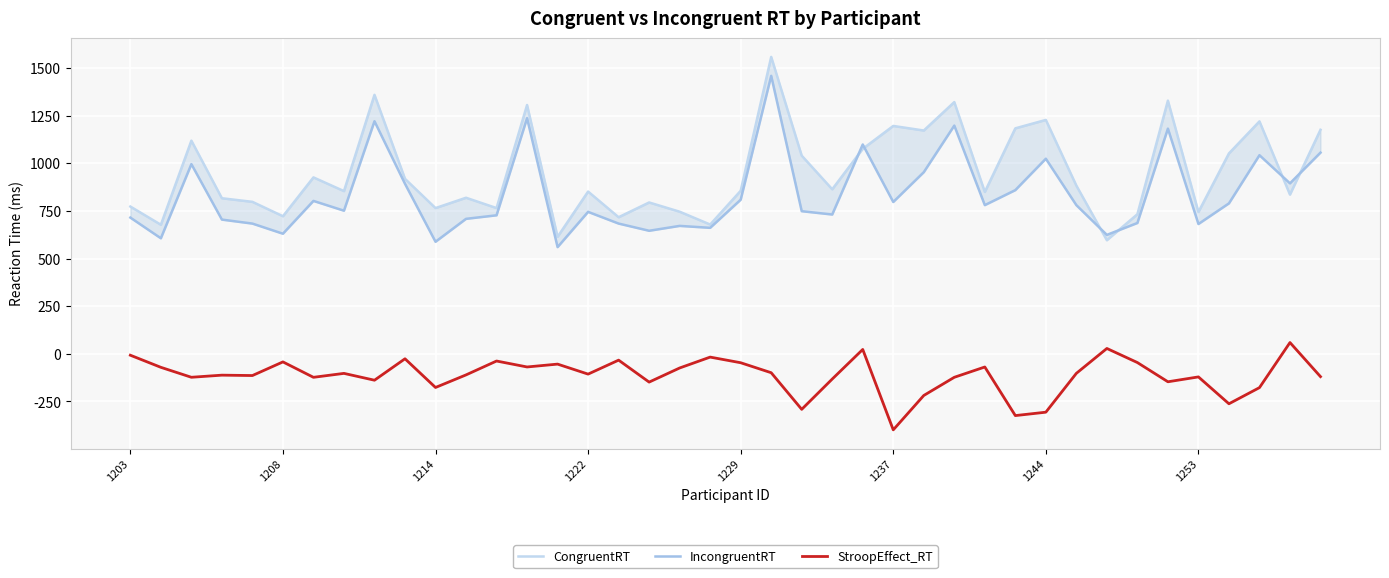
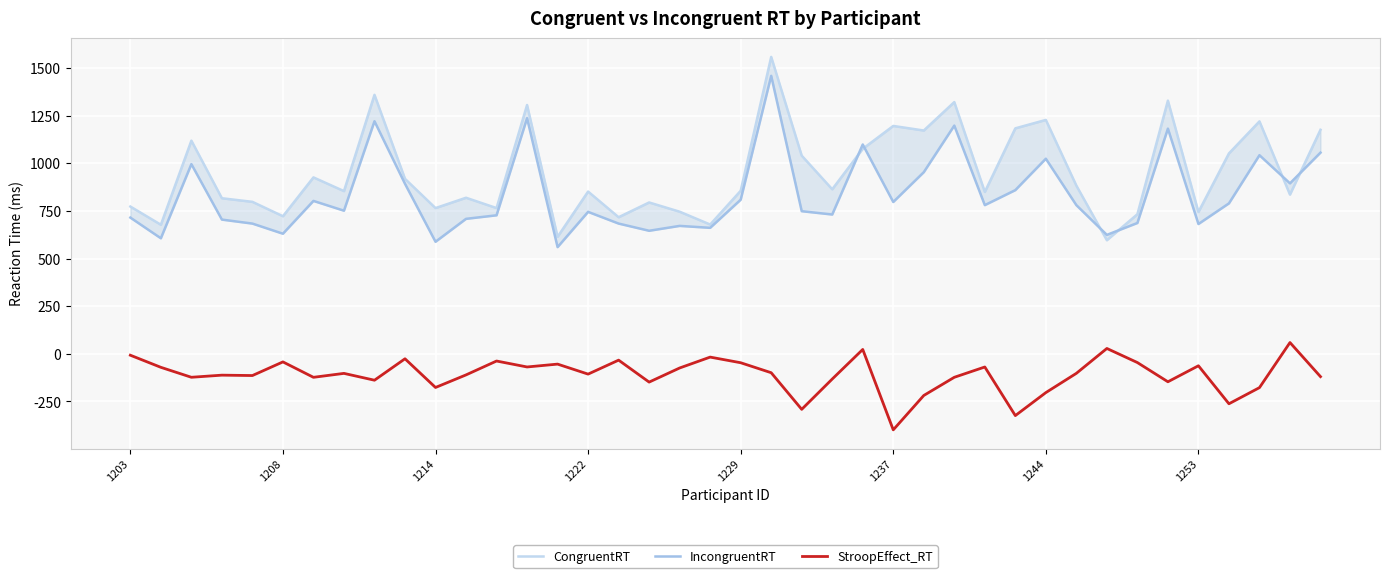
StroopEffect_RT, 1244: -310 -> -200
StroopEffect_RT, 1253: -120 -> -60
